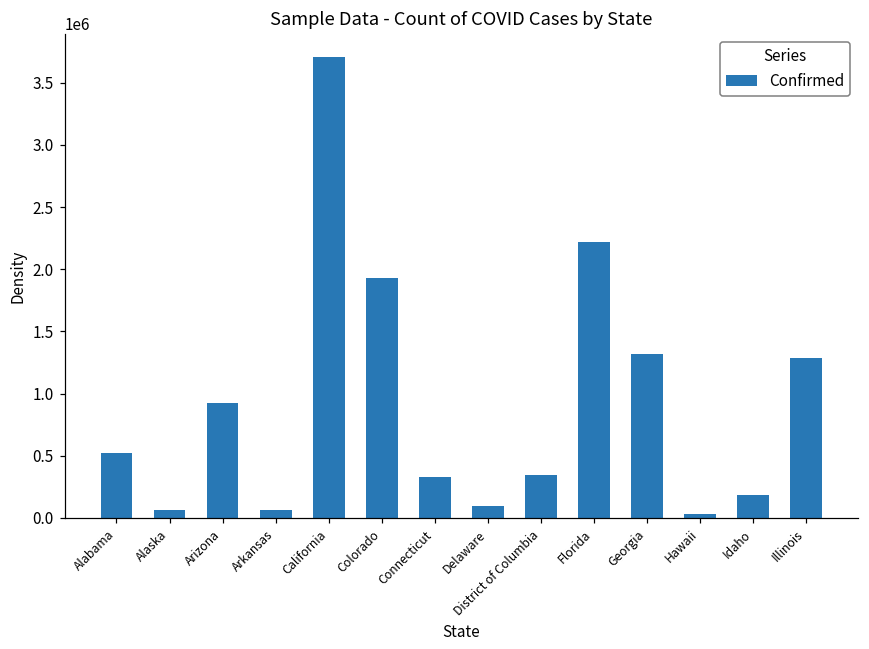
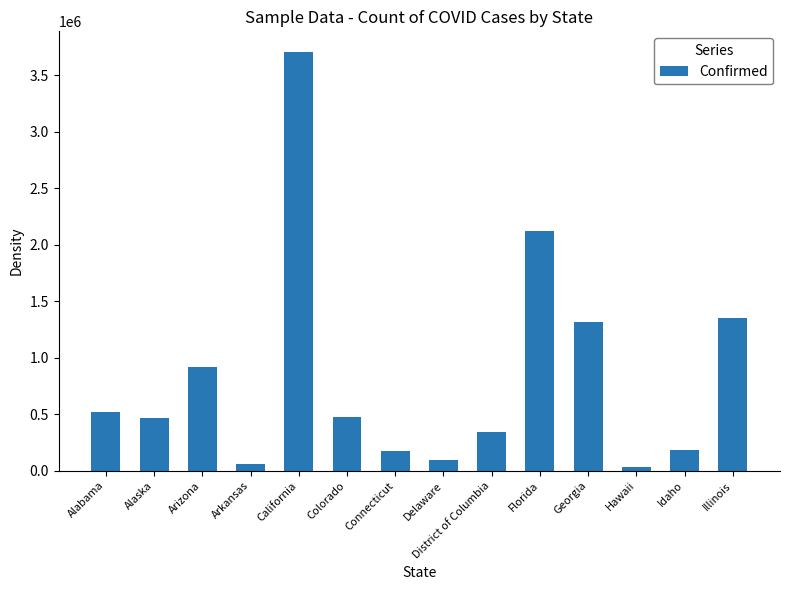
Alaska: 70000 -> 460000
Colorado: 1930000 -> 480000
Connecticut: 320000 -> 170000
Florida: 2220000 -> 2130000
Illinois: 1280000 -> 1350000
